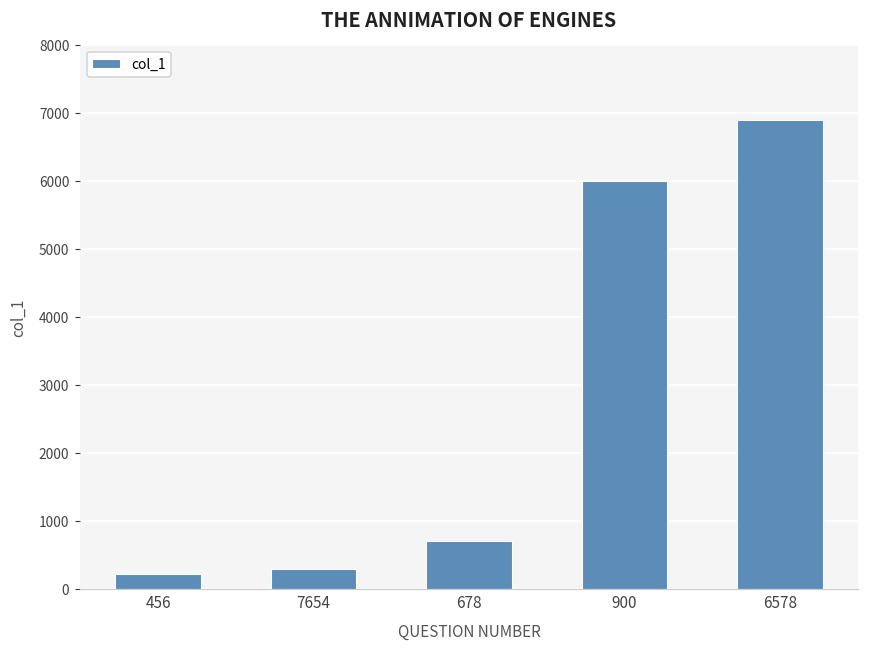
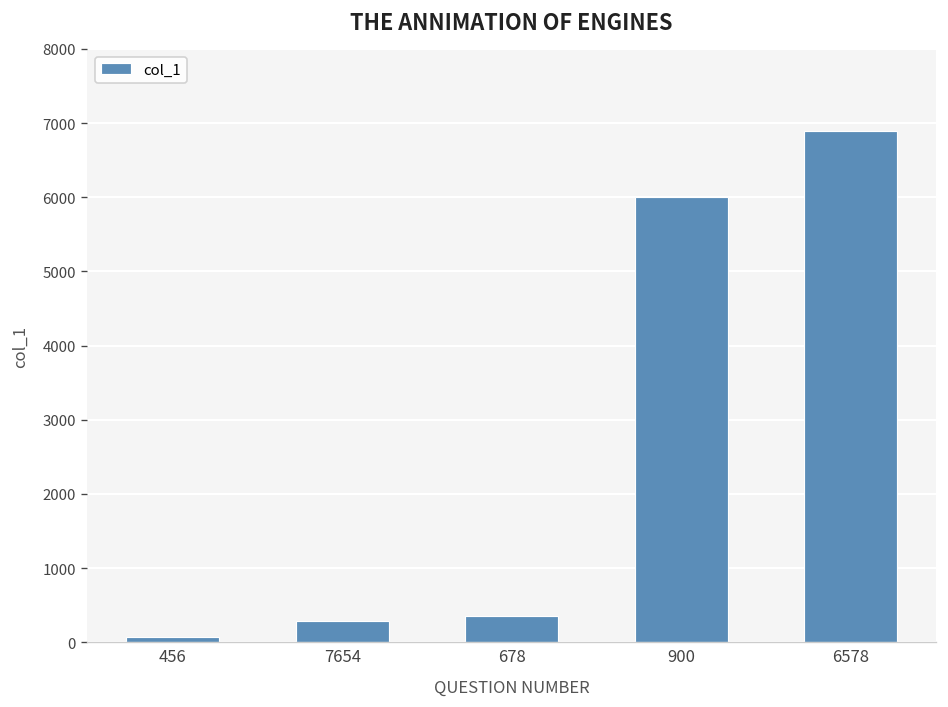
456: 200 -> 100
678: 700 -> 400
